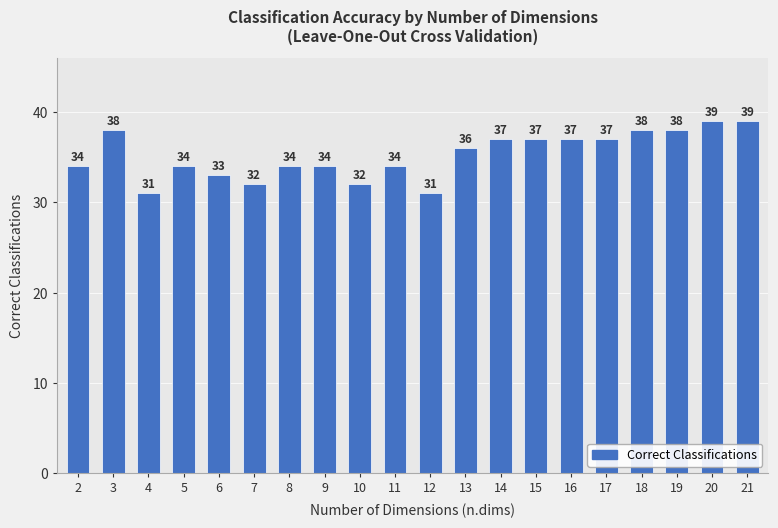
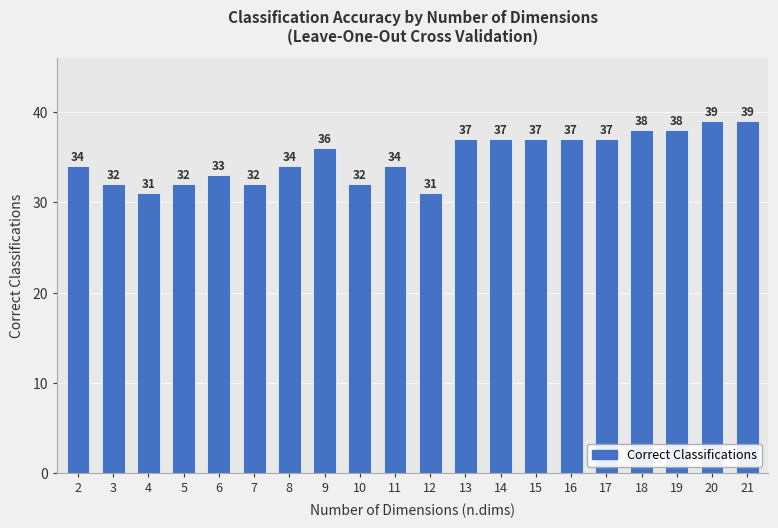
3: 38 -> 32
5: 34 -> 32
9: 34 -> 36
13: 36 -> 37
